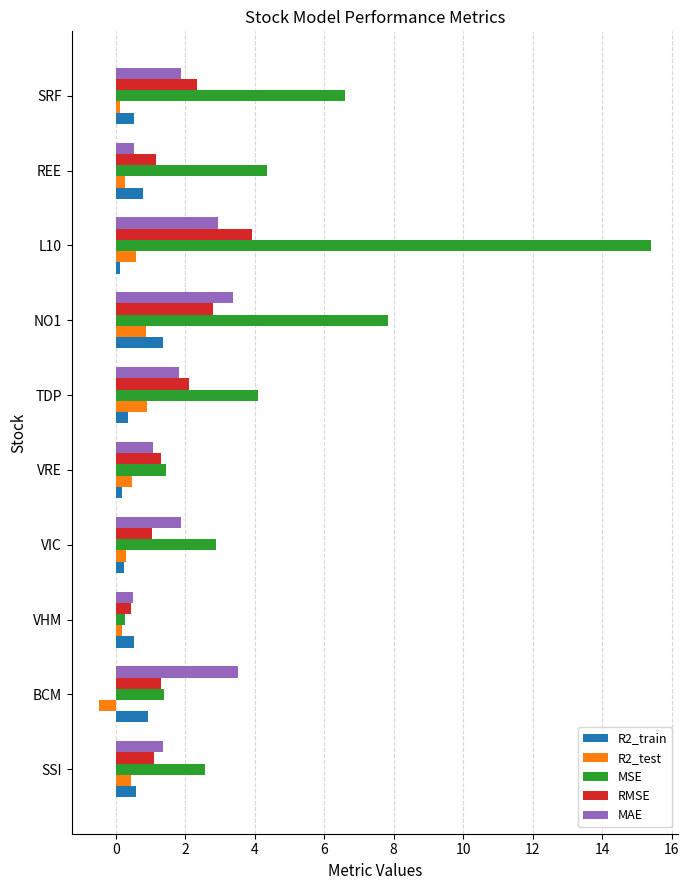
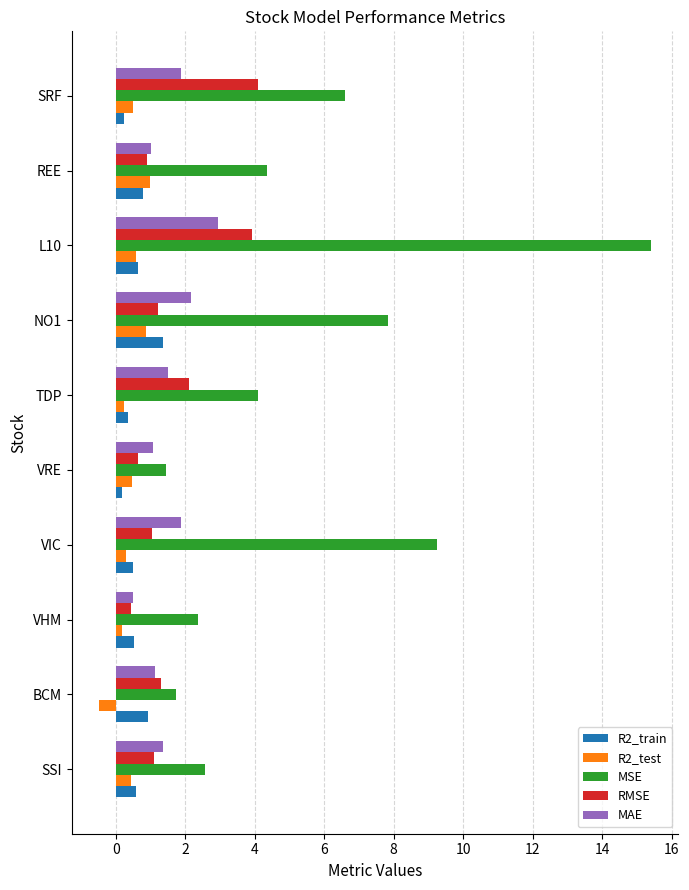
RMSE, SRF: 2.4 -> 4.1
R2_test, SRF: 0.1 -> 0.5
R2_train, SRF: 0.5 -> 0.2
MAE, REE: 0.5 -> 1.0
RMSE, REE: 1.2 -> 0.9
R2_test, REE: 0.3 -> 1.0
R2_train, L10: 0.1 -> 0.6
MAE, NO1: 3.4 -> 2.2
RMSE, NO1: 2.8 -> 1.2
MAE, TDP: 1.8 -> 1.5
R2_test, TDP: 0.9 -> 0.2
RMSE, VRE: 1.3 -> 0.6
MSE, VIC: 2.9 -> 9.2
R2_train, VIC: 0.2 -> 0.5
MSE, VHM: 0.3 -> 2.4
MAE, BCM: 3.5 -> 1.1
MSE, BCM: 1.4 -> 1.7
